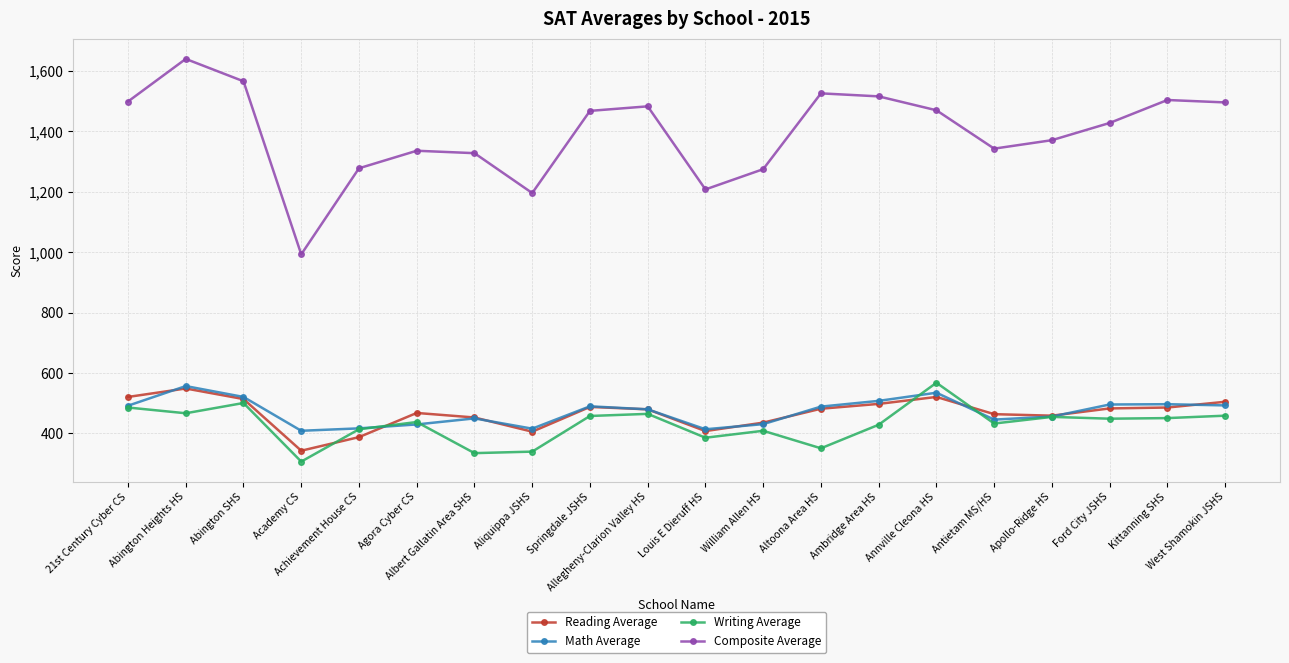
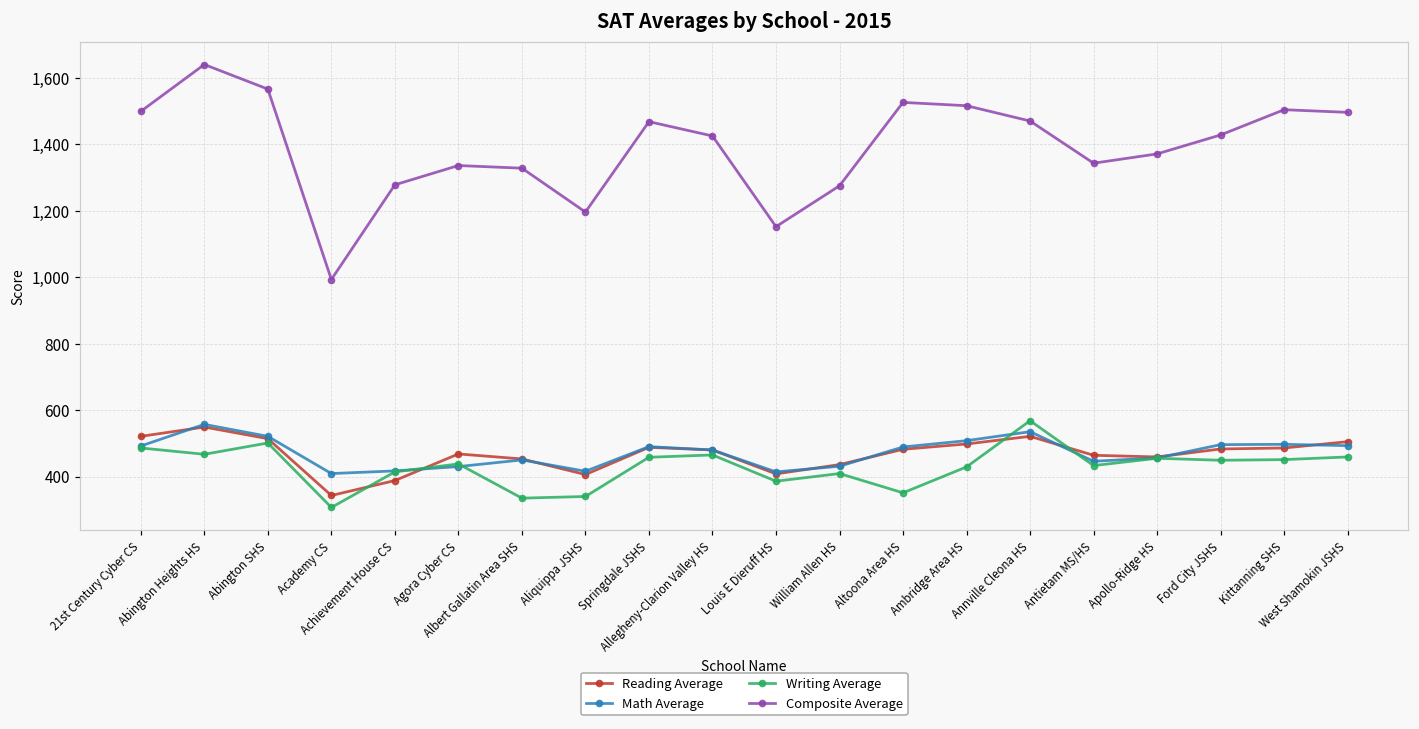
Composite Average, Allegheny-Clarion Valley HS: 1,480 -> 1,430
Composite Average, Louis E Dieruff HS: 1,210 -> 1,150
